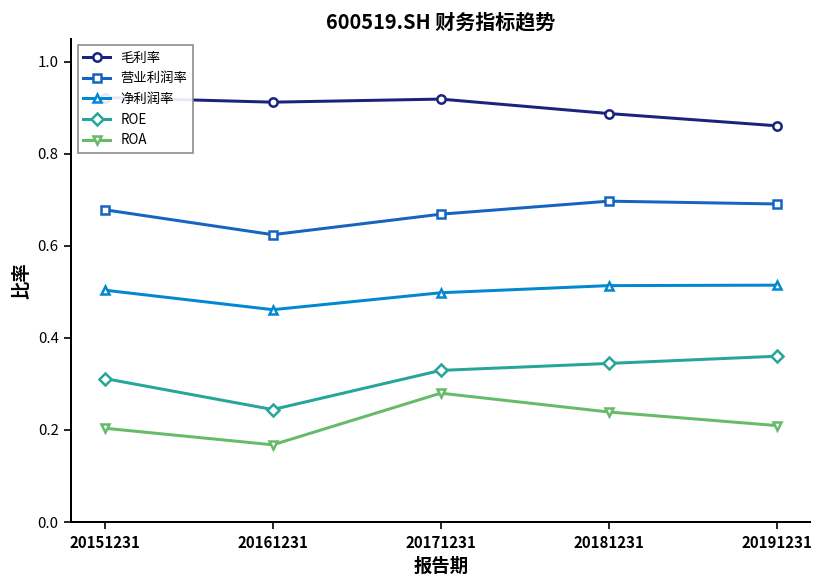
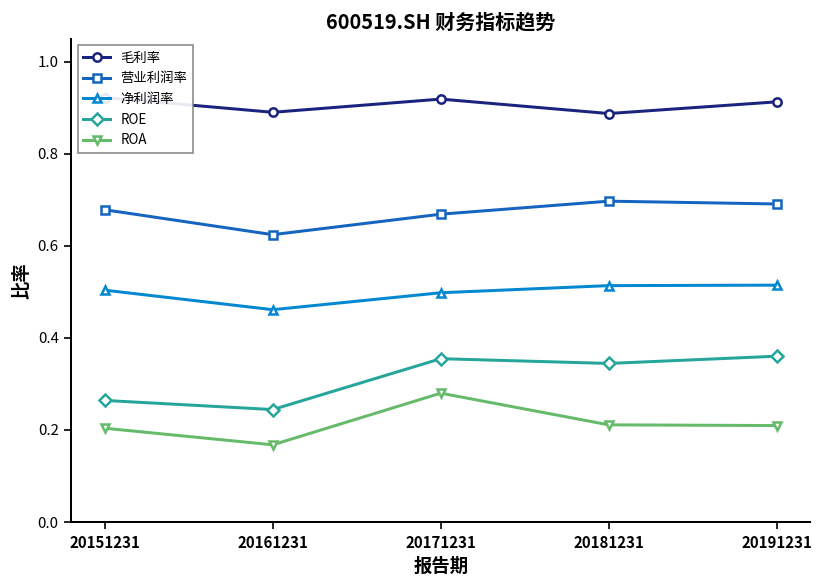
ROE, 20151231: 0.31 -> 0.26
毛利率, 20161231: 0.91 -> 0.89
ROE, 20171231: 0.33 -> 0.35
ROA, 20181231: 0.24 -> 0.21
毛利率, 20191231: 0.86 -> 0.91
